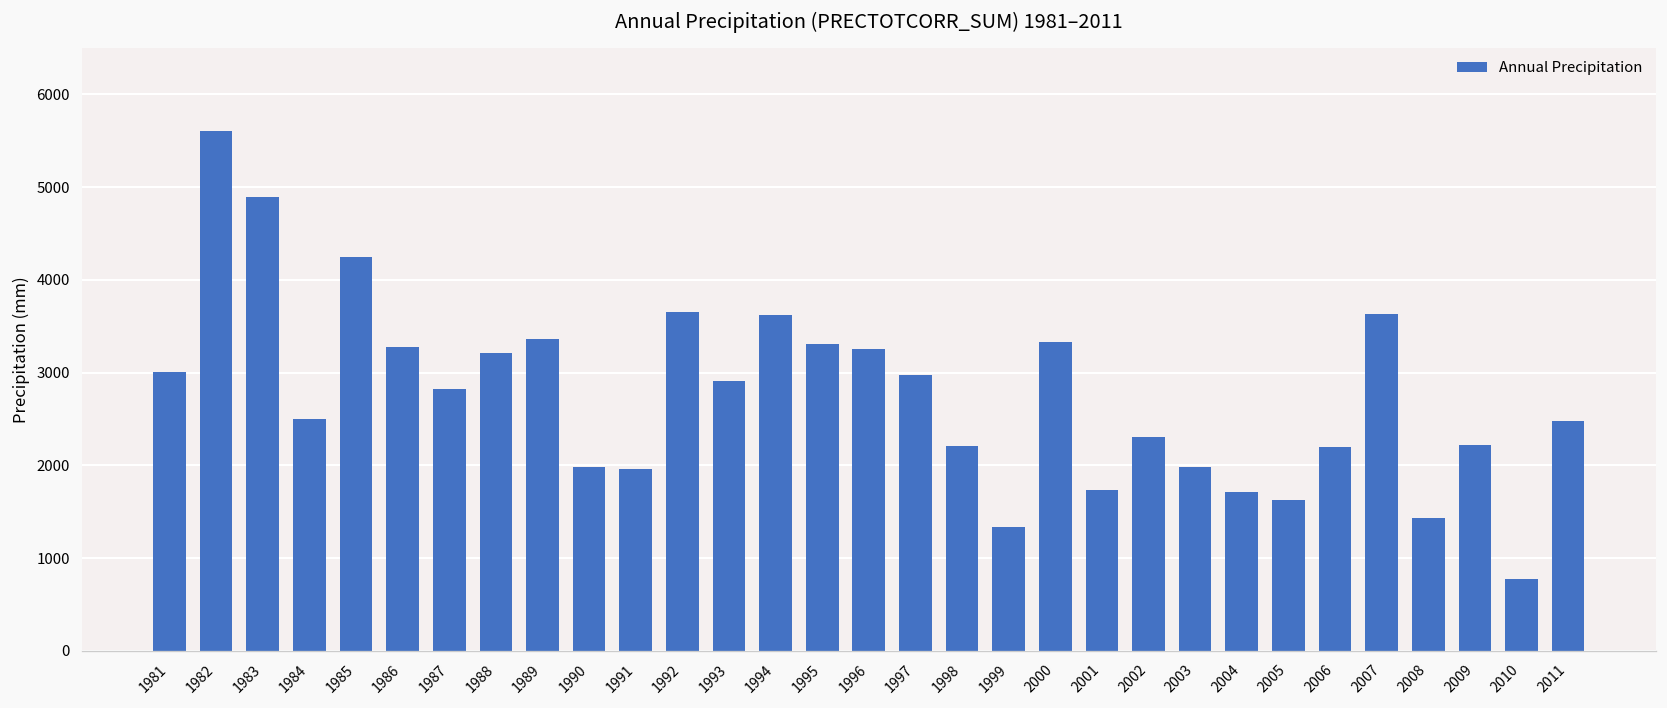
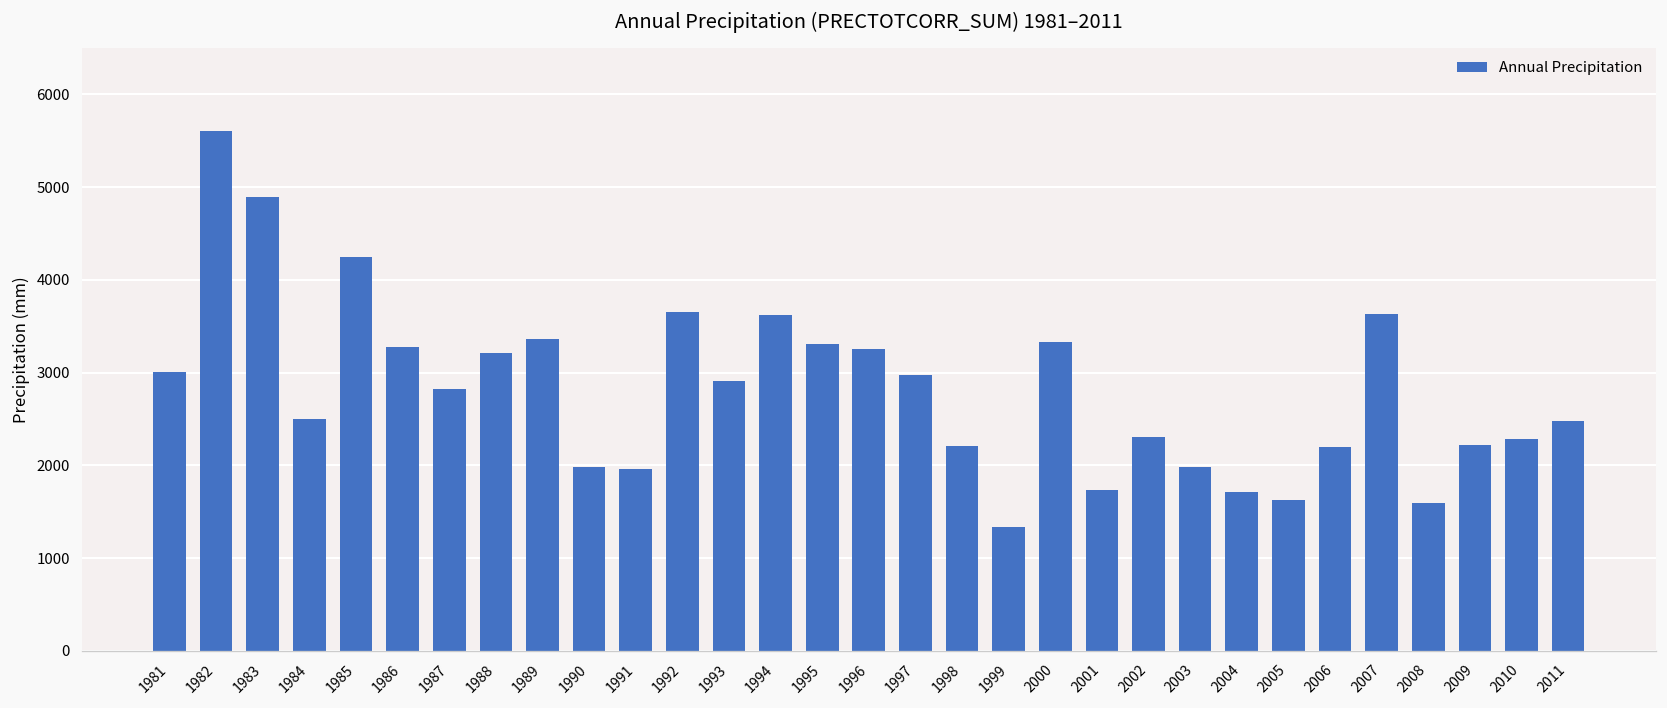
2008: 1400 -> 1600
2010: 800 -> 2300
